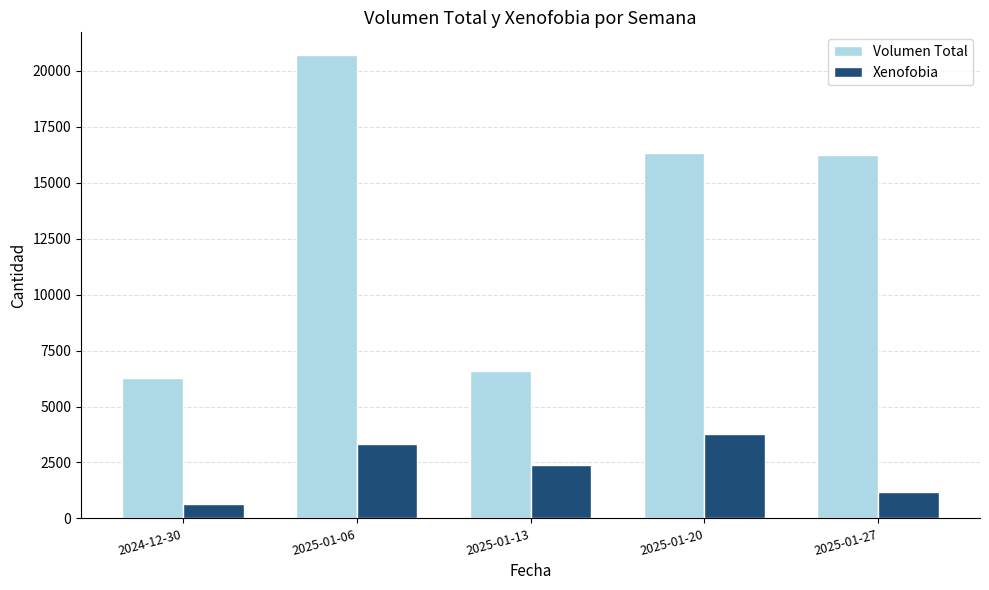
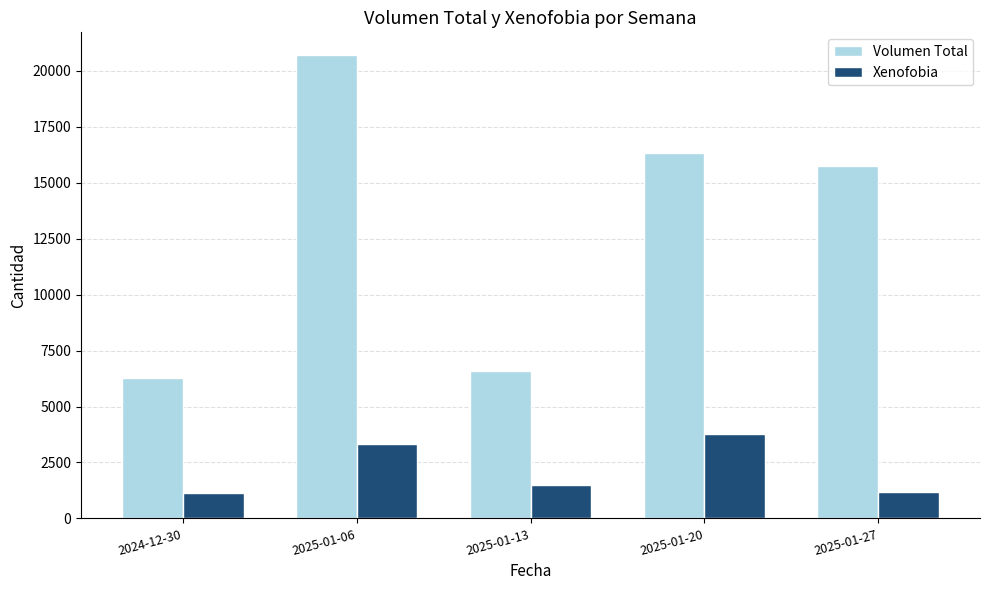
Xenofobia, 2024-12-30: 700 -> 1100
Xenofobia, 2025-01-13: 2400 -> 1500
Volumen Total, 2025-01-27: 16200 -> 15800
